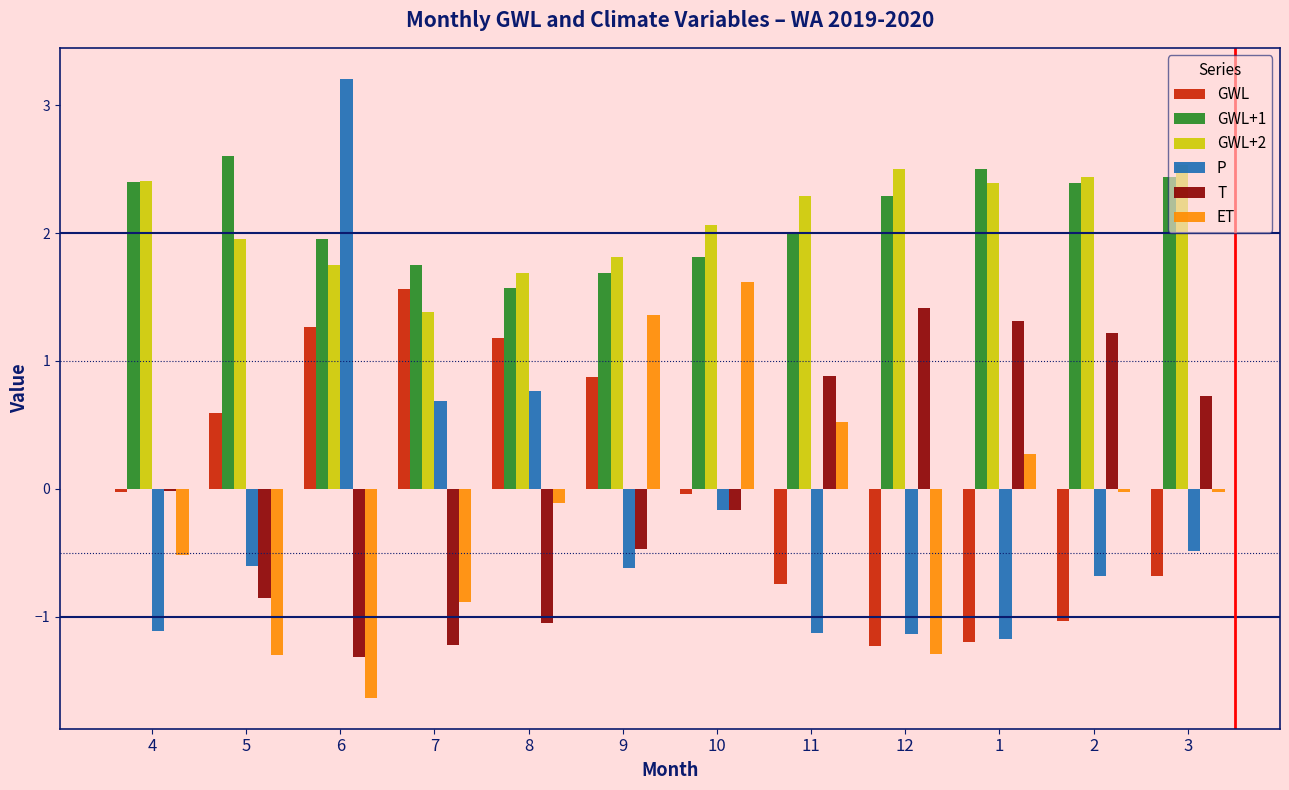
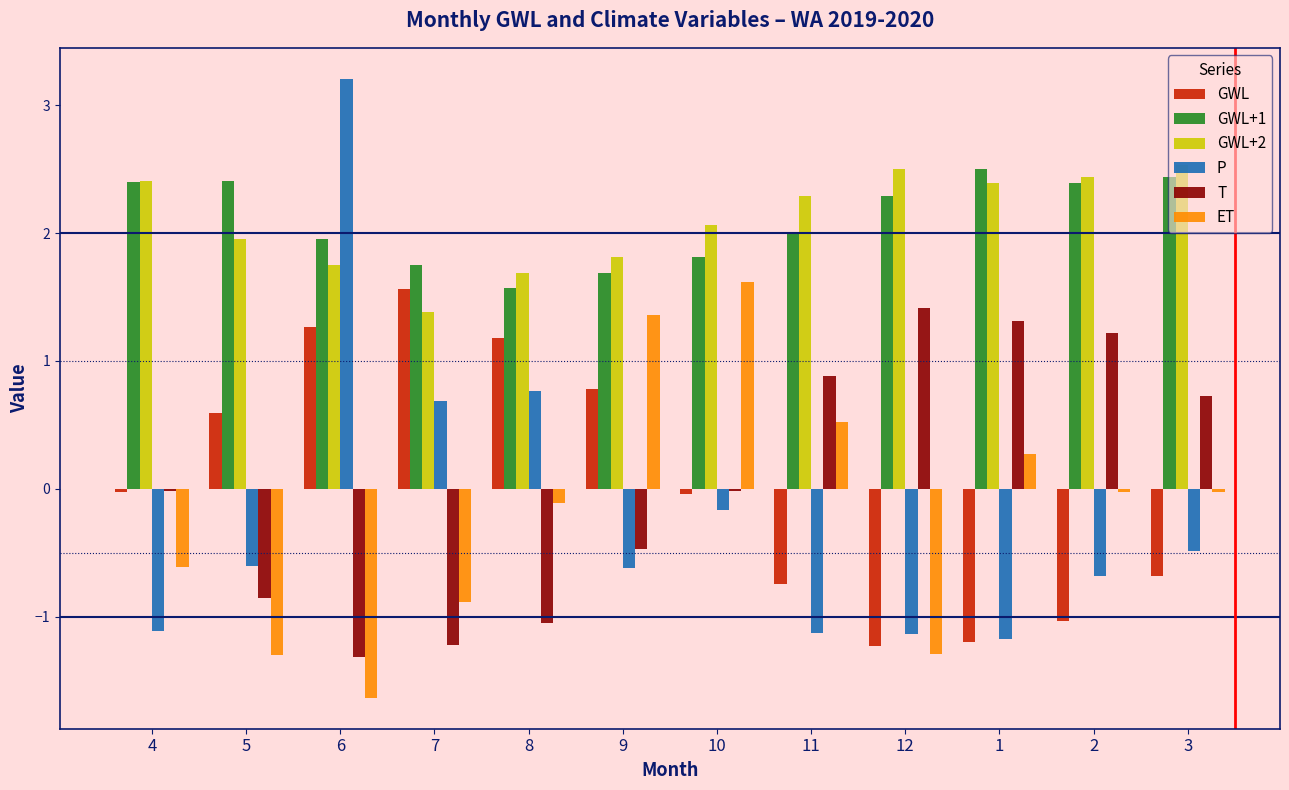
ET, 4: -0.52 -> -0.61
GWL+1, 5: 2.60 -> 2.41
GWL, 9: 0.87 -> 0.78
T, 10: -0.16 -> -0.02
